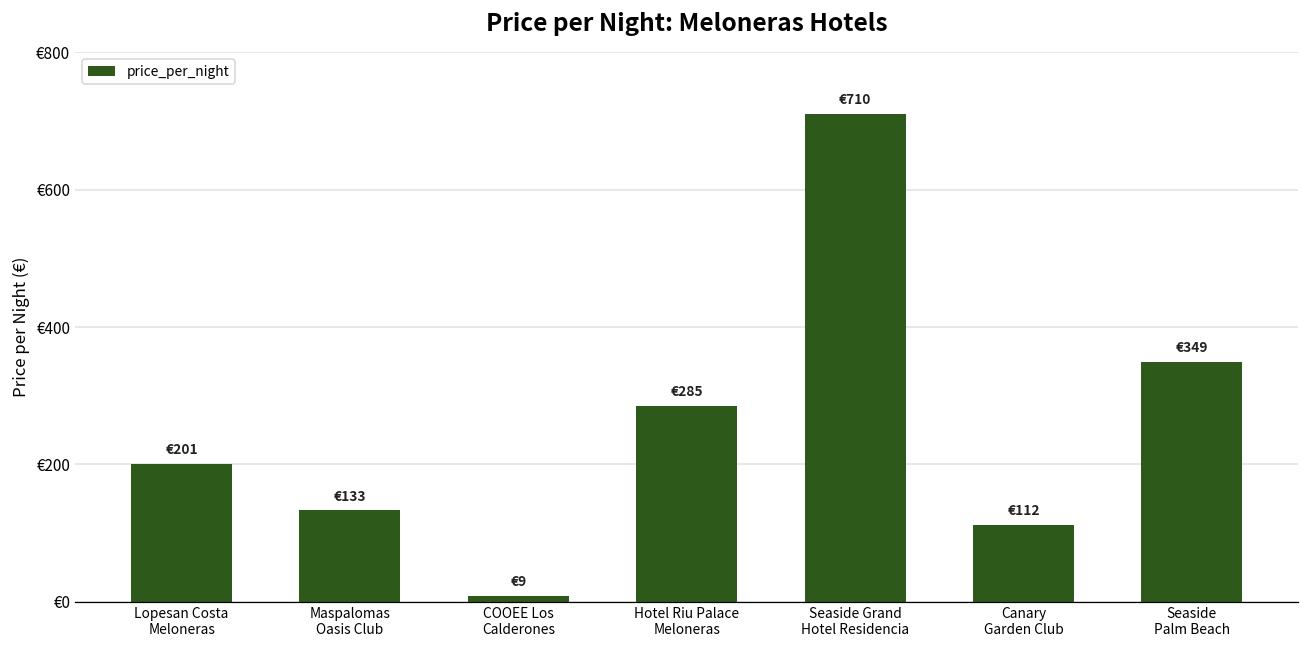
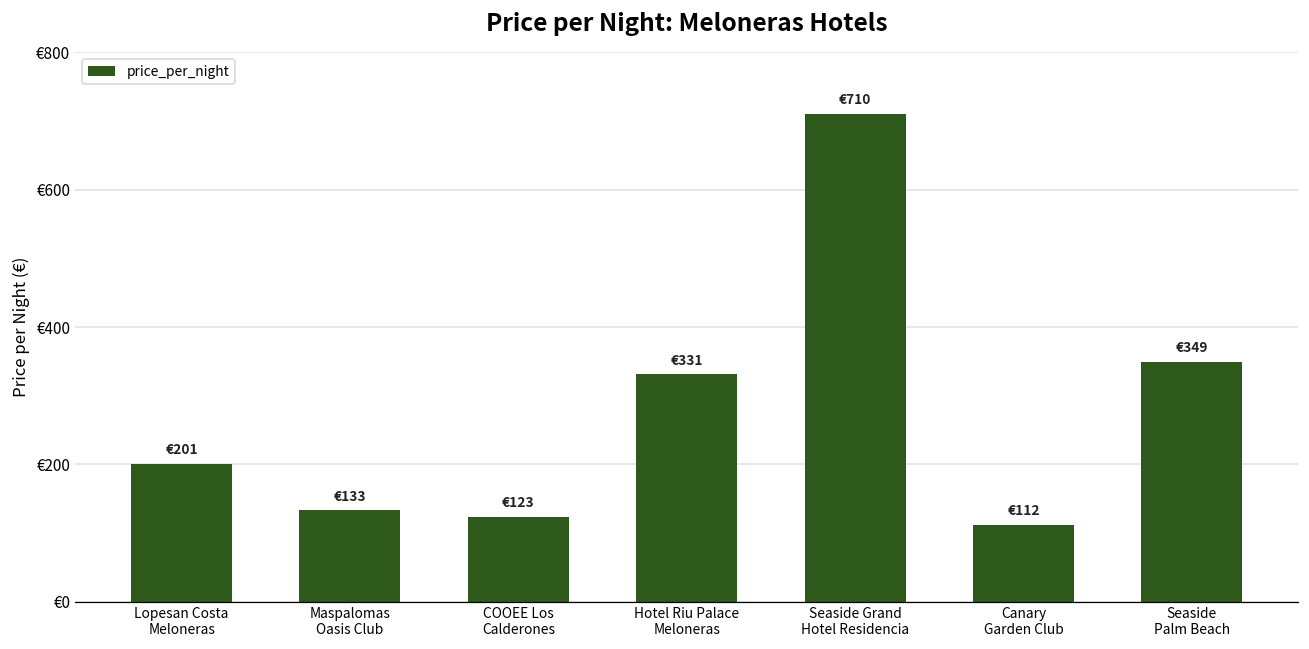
COOEE Los Calderones: €9 -> €123
Hotel Riu Palace Meloneras: €285 -> €331
